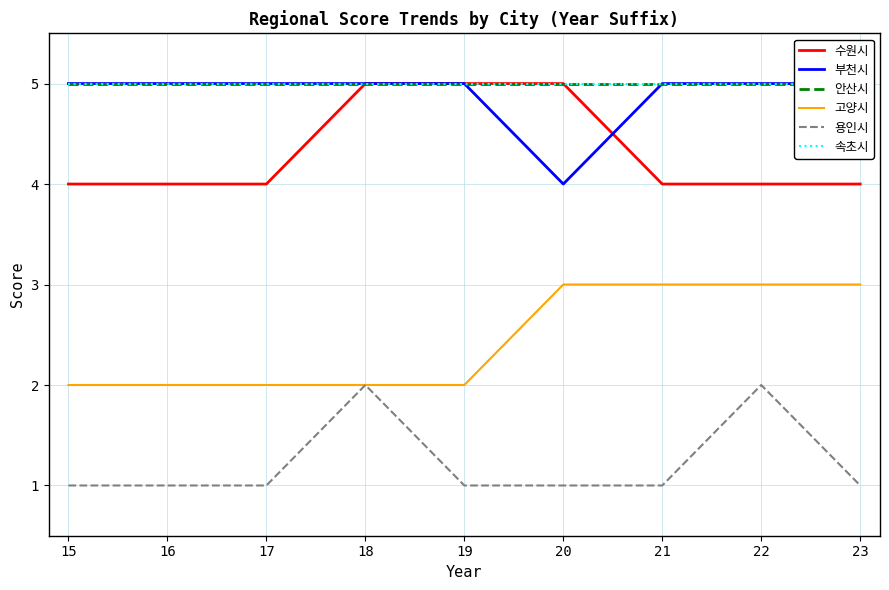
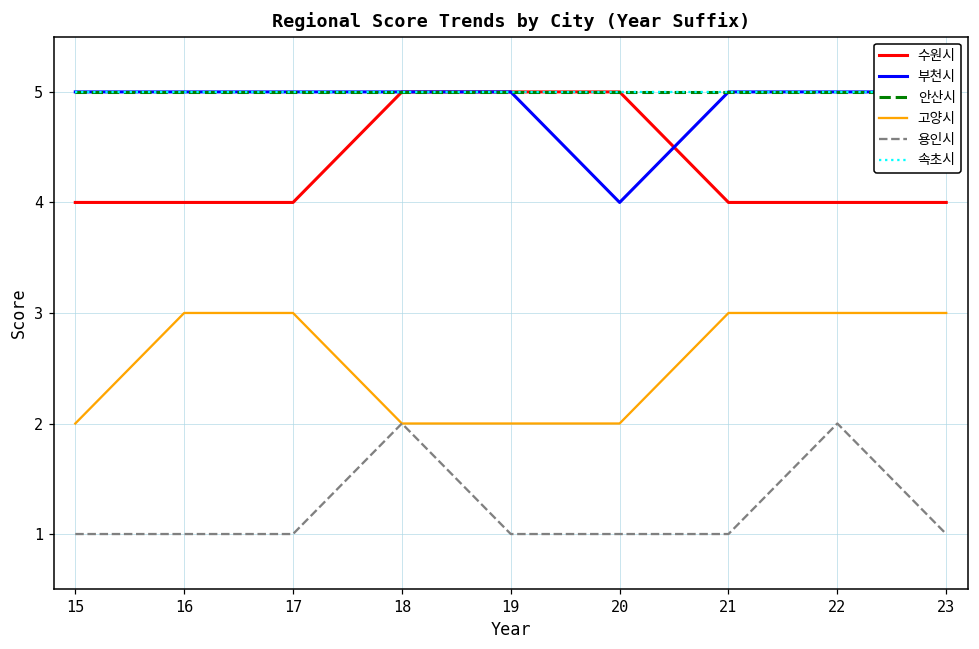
고양시, 16: 2 -> 3
고양시, 17: 2 -> 3
고양시, 20: 3 -> 2
